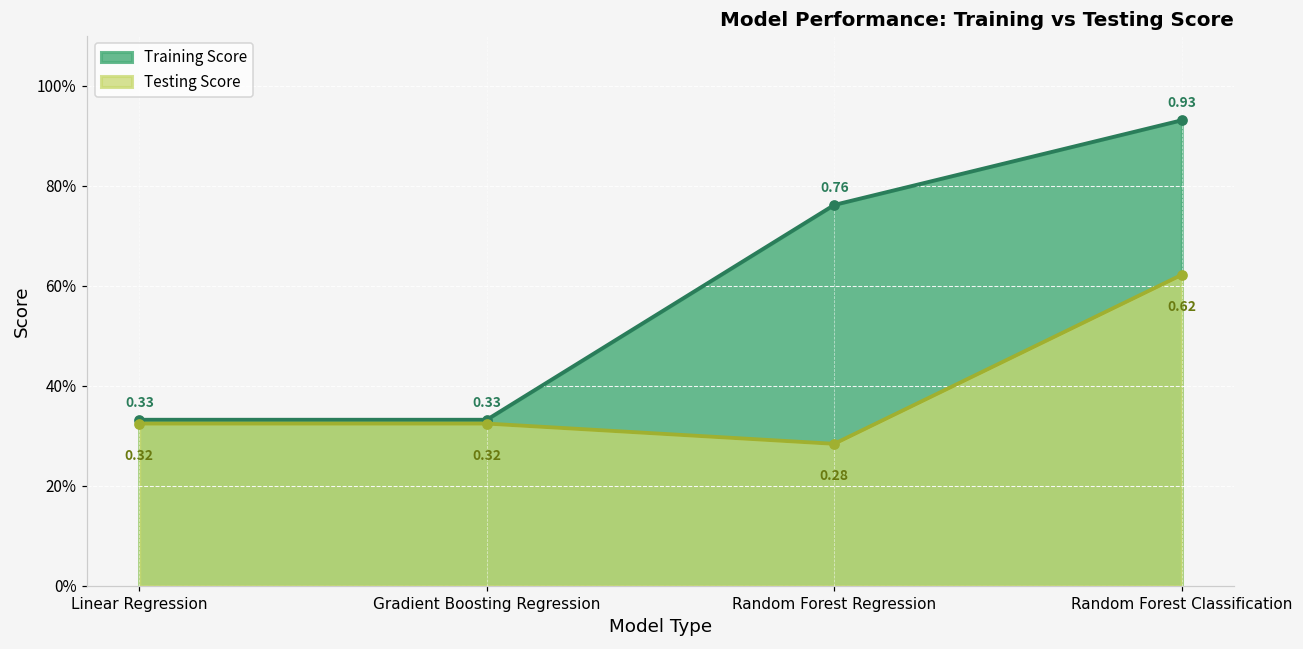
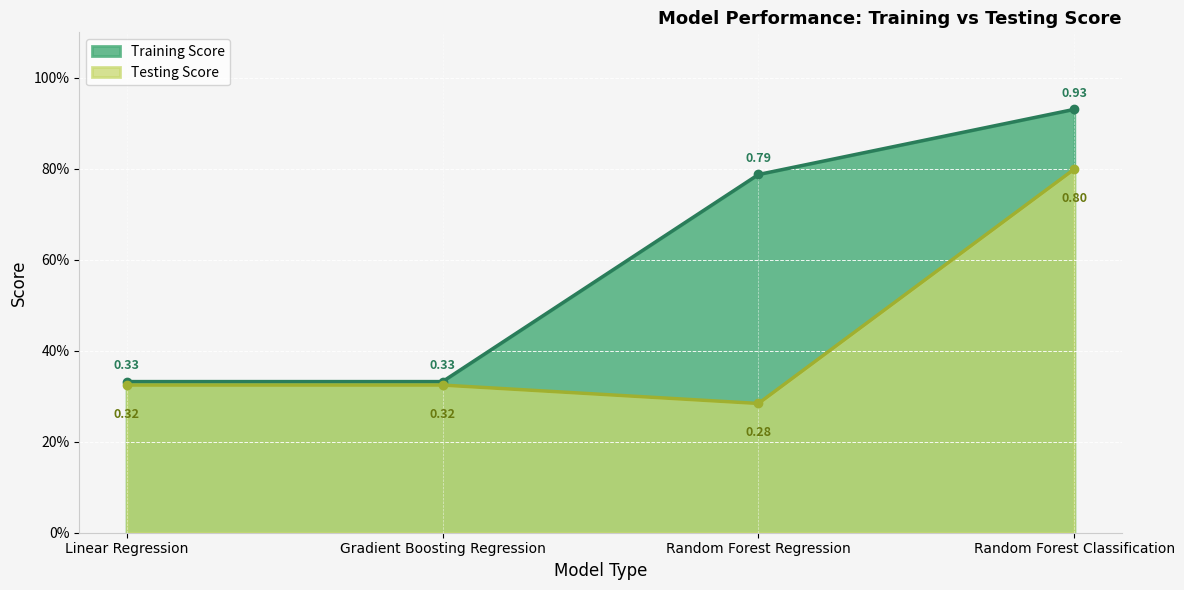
Training Score, Random Forest Regression: 0.76 -> 0.79
Testing Score, Random Forest Classification: 0.62 -> 0.80
